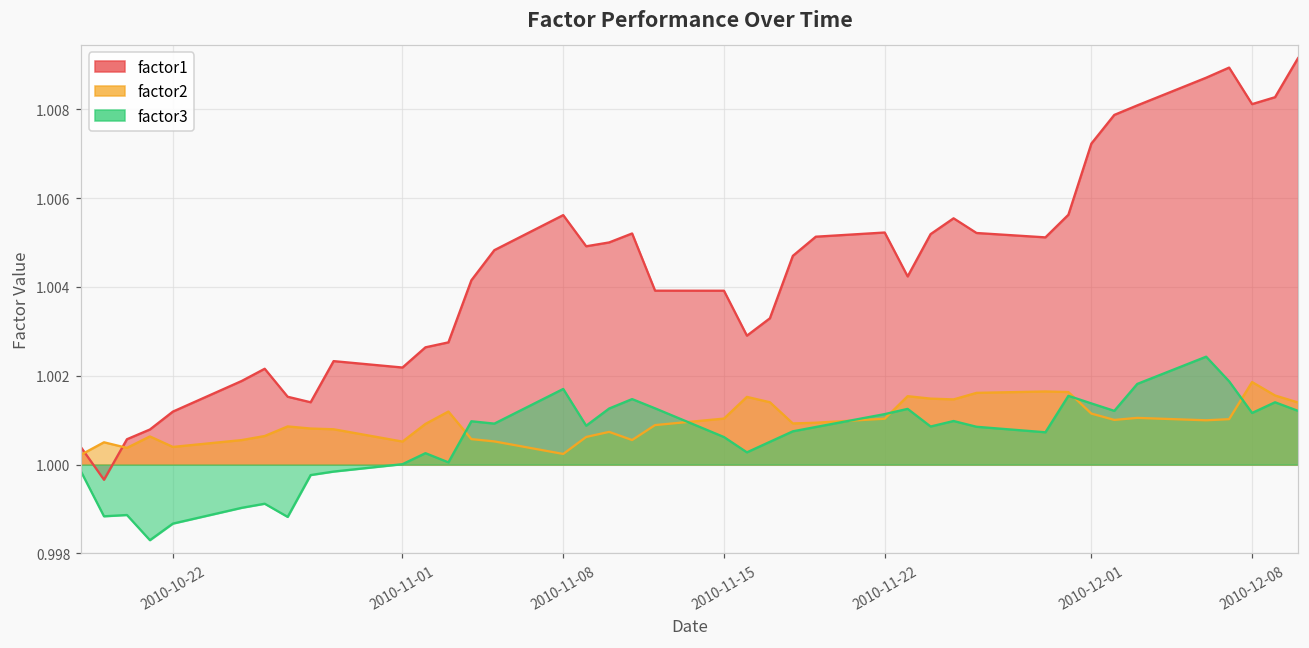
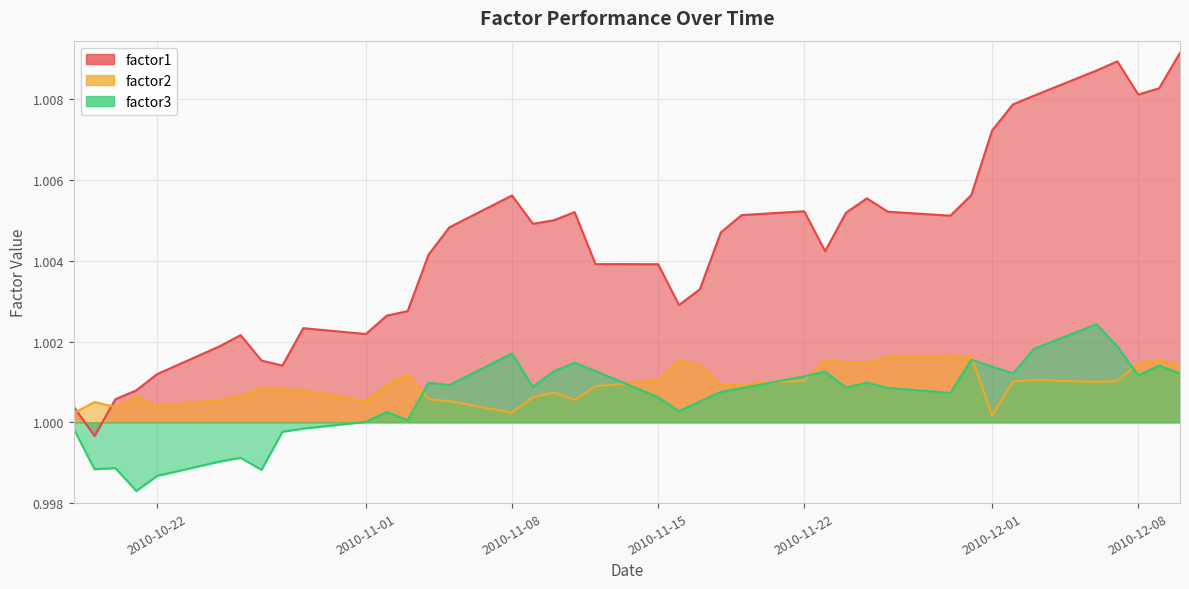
factor2, 2010-12-01: 1.0011 -> 1.0002
factor2, 2010-12-08: 1.0019 -> 1.0014
